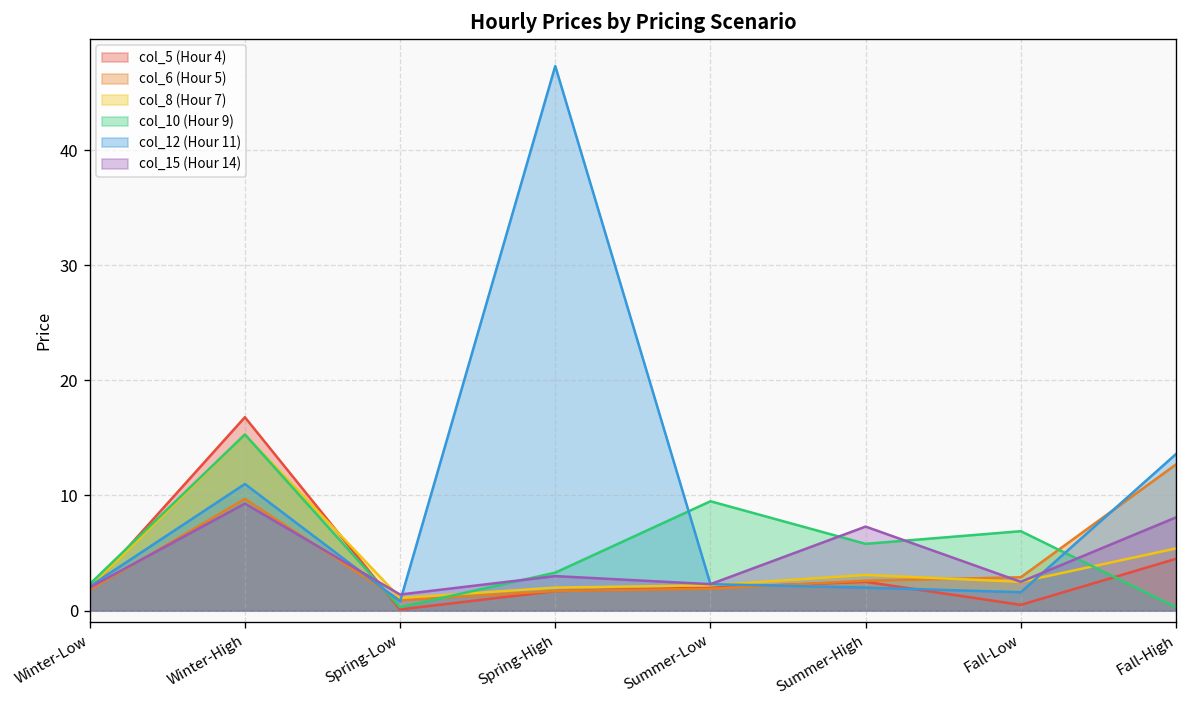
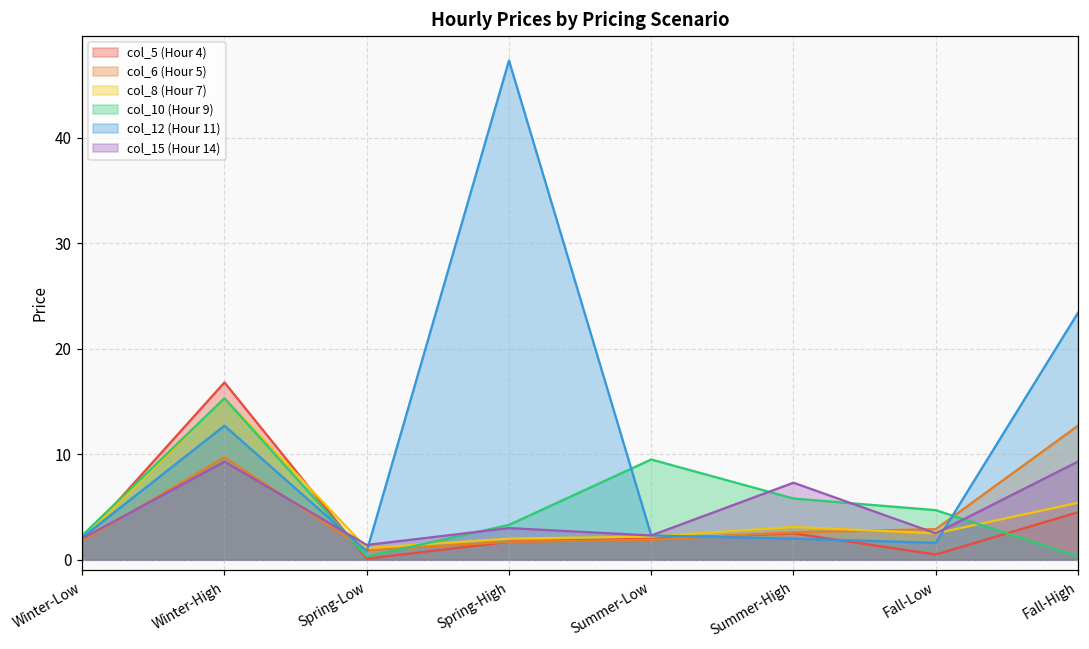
col_12 (Hour 11), Winter-High: 11 -> 13
col_10 (Hour 9), Fall-Low: 7 -> 5
col_12 (Hour 11), Fall-High: 14 -> 23
col_15 (Hour 14), Fall-High: 8 -> 9
